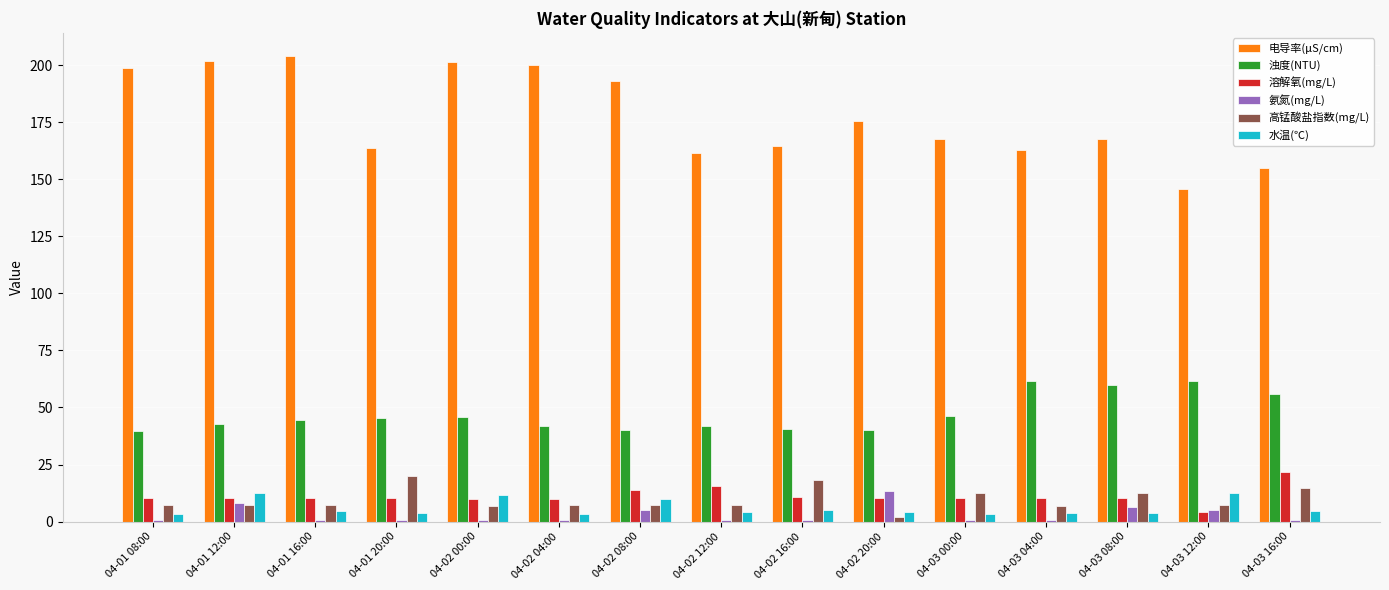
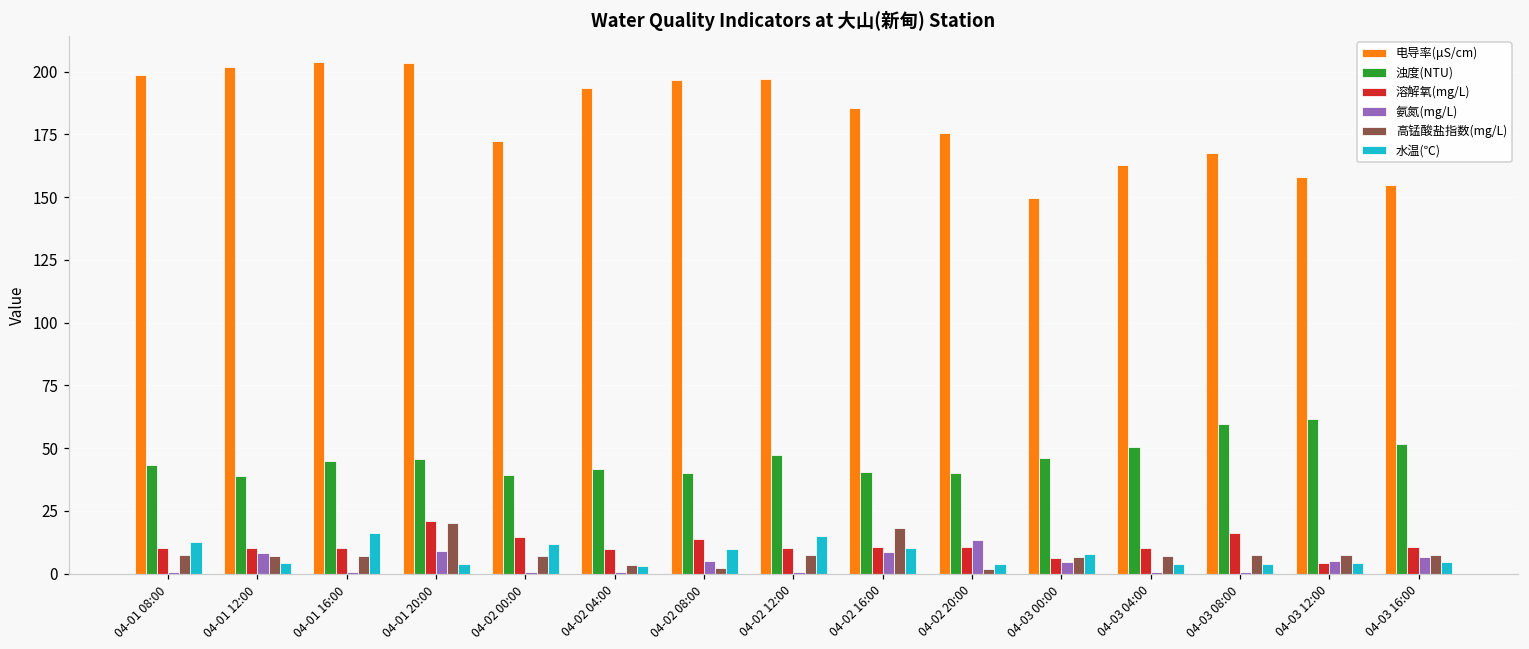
浊度(NTU), 04-01 08:00: 40 -> 43
水温(℃), 04-01 08:00: 3 -> 13
浊度(NTU), 04-01 12:00: 43 -> 39
水温(℃), 04-01 12:00: 12 -> 4
水温(℃), 04-01 16:00: 5 -> 16
电导率(μS/cm), 04-01 20:00: 164 -> 203
溶解氧(mg/L), 04-01 20:00: 10 -> 21
氨氮(mg/L), 04-01 20:00: 1 -> 9
电导率(μS/cm), 04-02 00:00: 201 -> 172
浊度(NTU), 04-02 00:00: 46 -> 39
溶解氧(mg/L), 04-02 00:00: 10 -> 15
电导率(μS/cm), 04-02 04:00: 200 -> 193
高锰酸盐指数(mg/L), 04-02 04:00: 7 -> 3
电导率(μS/cm), 04-02 08:00: 193 -> 197
高锰酸盐指数(mg/L), 04-02 08:00: 7 -> 2
电导率(μS/cm), 04-02 12:00: 161 -> 197
浊度(NTU), 04-02 12:00: 42 -> 47
溶解氧(mg/L), 04-02 12:00: 16 -> 10
水温(℃), 04-02 12:00: 4 -> 15
电导率(μS/cm), 04-02 16:00: 165 -> 186
氨氮(mg/L), 04-02 16:00: 1 -> 9
水温(℃), 04-02 16:00: 5 -> 10
电导率(μS/cm), 04-03 00:00: 167 -> 150
溶解氧(mg/L), 04-03 00:00: 10 -> 6
氨氮(mg/L), 04-03 00:00: 1 -> 5
高锰酸盐指数(mg/L), 04-03 00:00: 12 -> 7
水温(℃), 04-03 00:00: 4 -> 8
浊度(NTU), 04-03 04:00: 62 -> 51
溶解氧(mg/L), 04-03 08:00: 10 -> 16
氨氮(mg/L), 04-03 08:00: 7 -> 1
高锰酸盐指数(mg/L), 04-03 08:00: 12 -> 8
电导率(μS/cm), 04-03 12:00: 146 -> 158
水温(℃), 04-03 12:00: 13 -> 4
浊度(NTU), 04-03 16:00: 56 -> 52
溶解氧(mg/L), 04-03 16:00: 22 -> 11
氨氮(mg/L), 04-03 16:00: 0 -> 7
高锰酸盐指数(mg/L), 04-03 16:00: 15 -> 7
